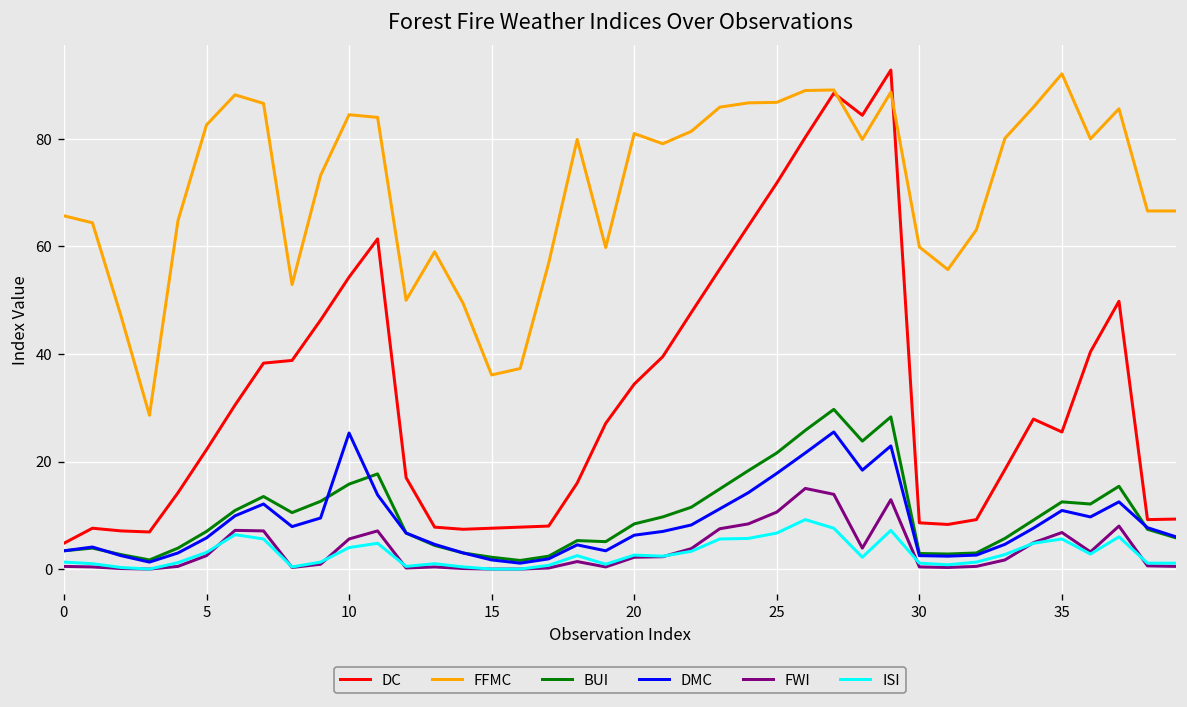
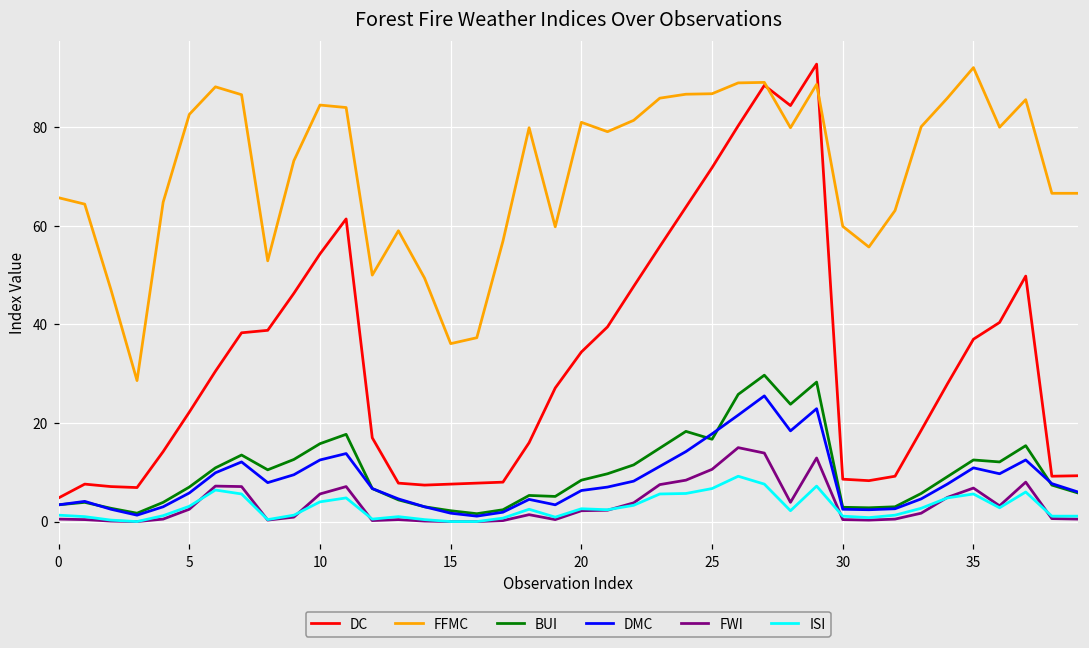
DMC, 10: 25 -> 13
BUI, 25: 22 -> 17
DC, 35: 26 -> 37
